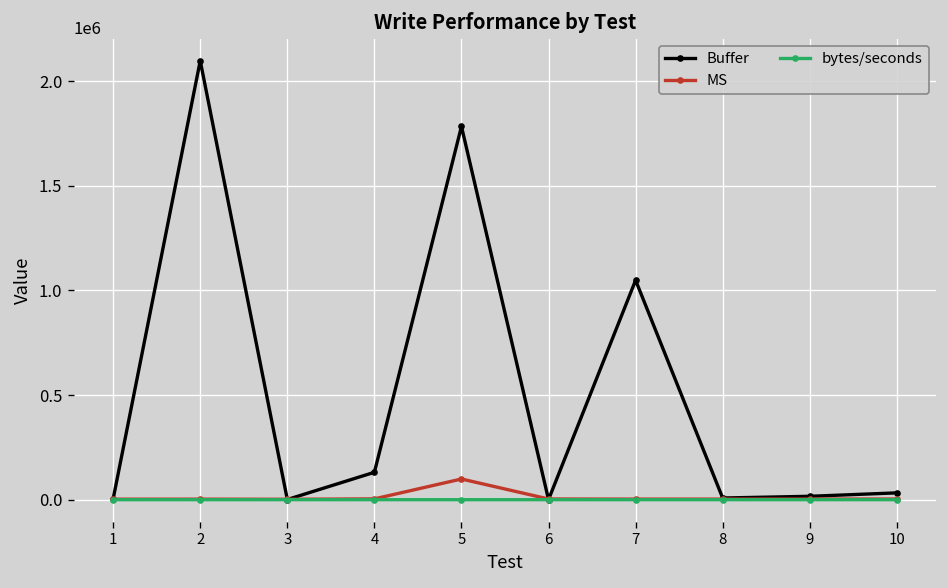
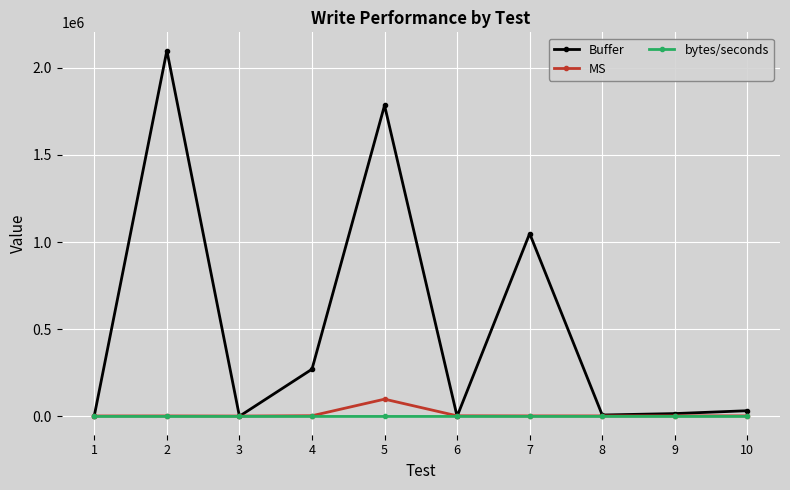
Buffer, 4: 130000 -> 270000
